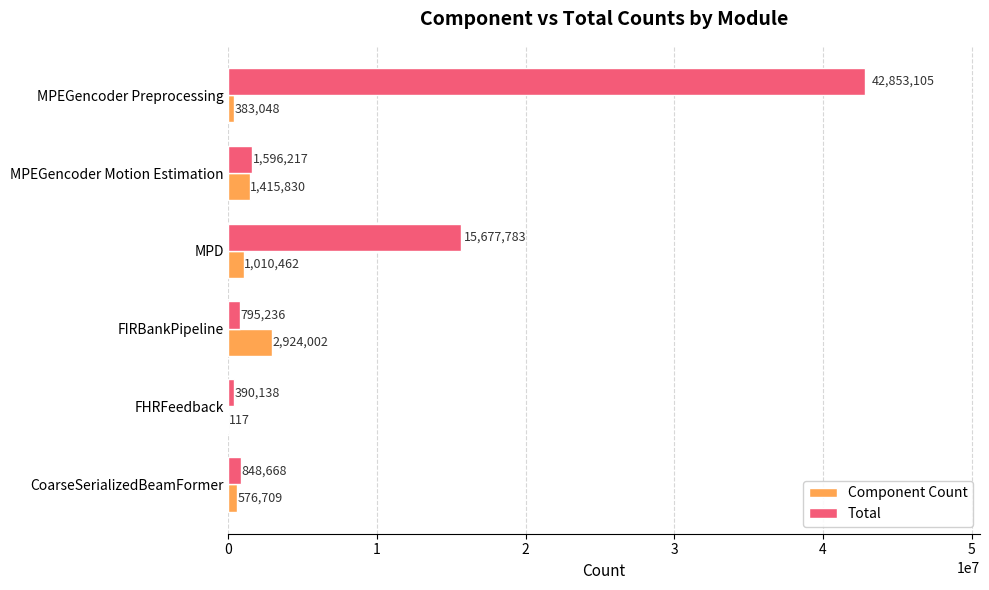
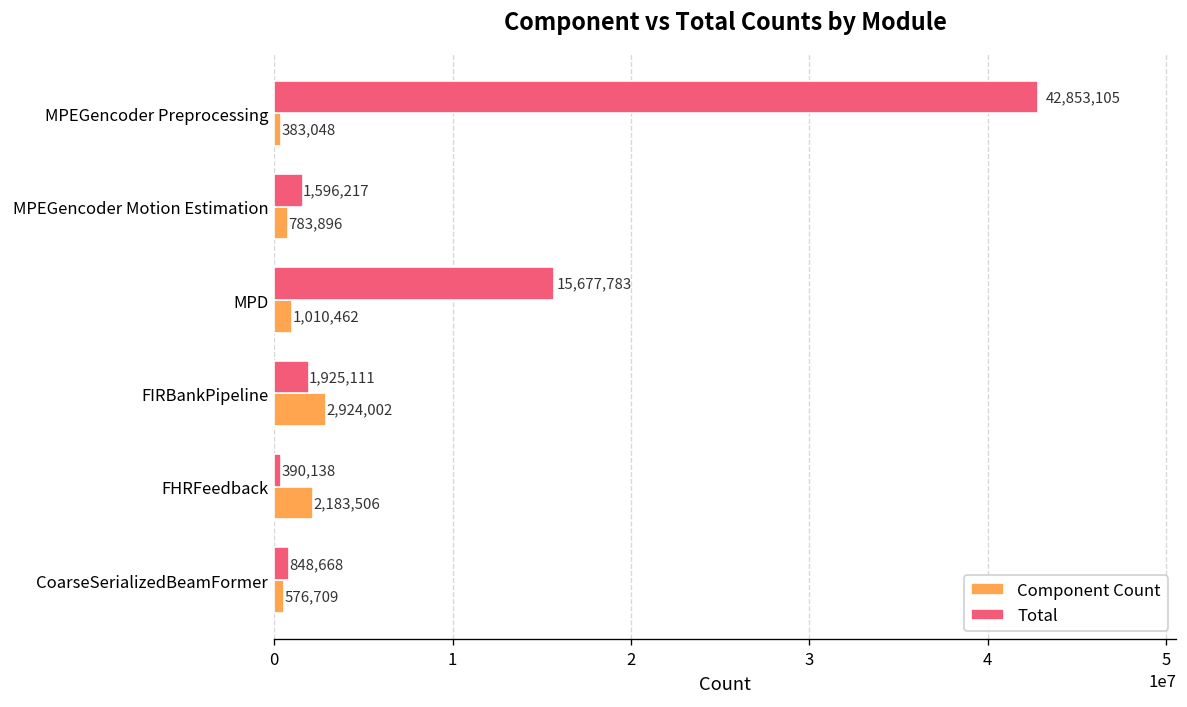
Component Count, MPEGencoder Motion Estimation: 1,415,830 -> 783,896
Total, FIRBankPipeline: 795,236 -> 1,925,111
Component Count, FHRFeedback: 117 -> 2,183,506
